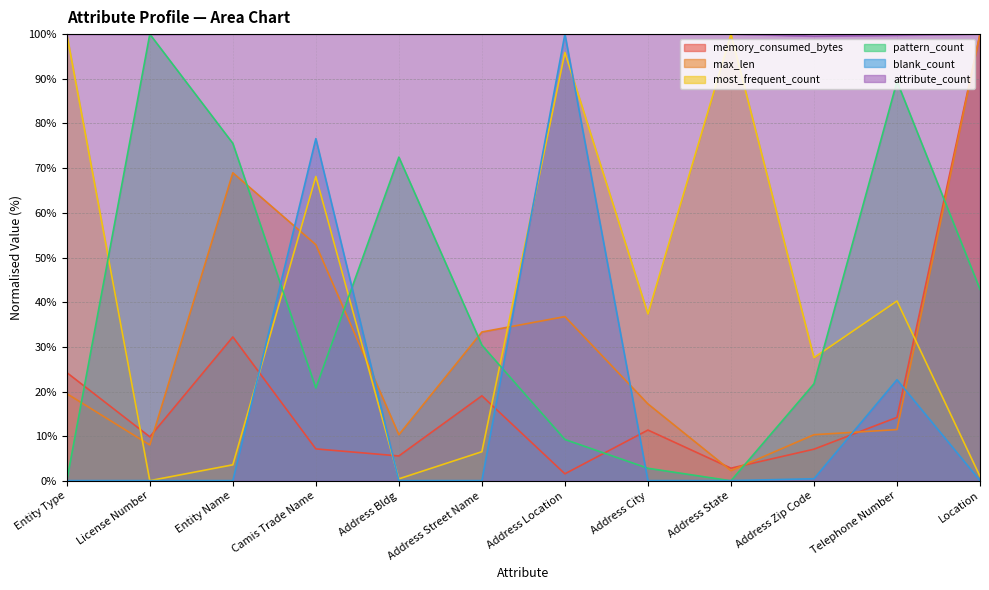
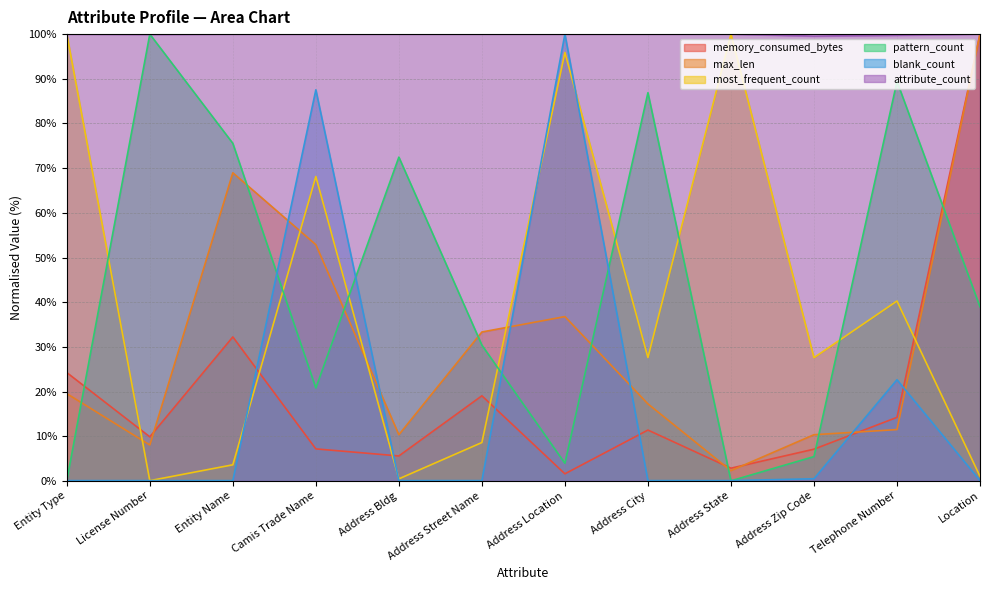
blank_count, Camis Trade Name: 77% -> 88%
most_frequent_count, Address Street Name: 7% -> 9%
pattern_count, Address Location: 9% -> 4%
most_frequent_count, Address City: 37% -> 28%
pattern_count, Address City: 3% -> 87%
pattern_count, Address Zip Code: 22% -> 5%
pattern_count, Location: 43% -> 39%
